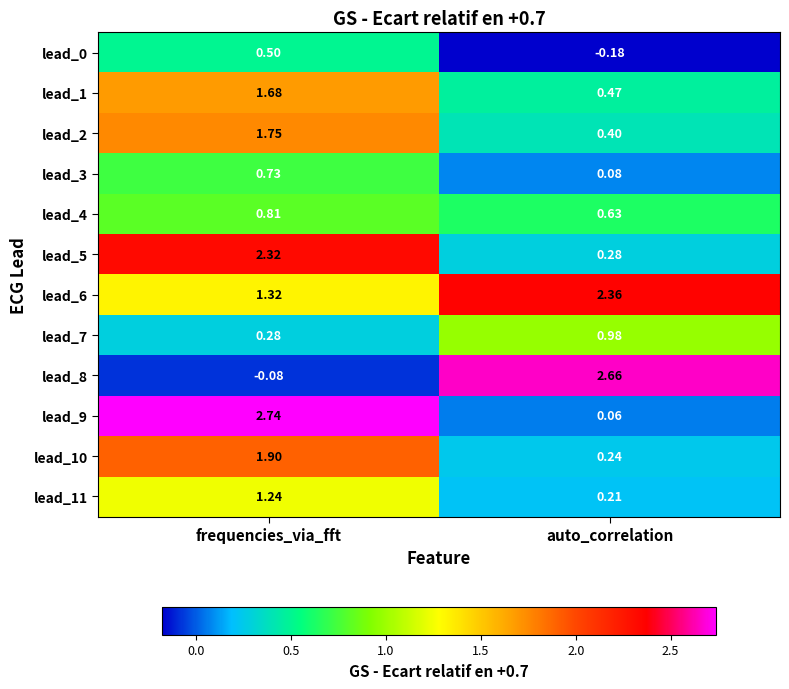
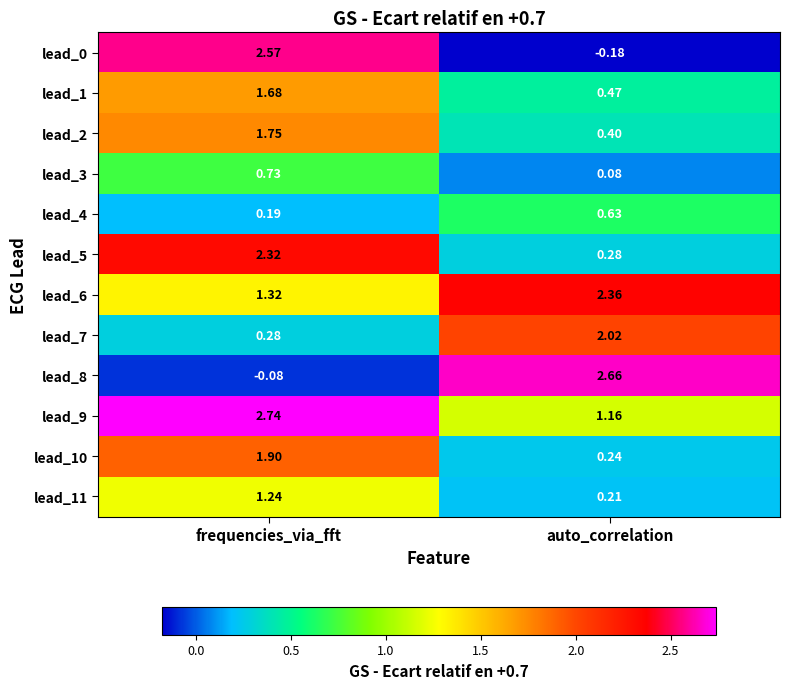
lead_0, frequencies_via_fft: 0.50 -> 2.57
lead_4, frequencies_via_fft: 0.81 -> 0.19
lead_7, auto_correlation: 0.98 -> 2.02
lead_9, auto_correlation: 0.06 -> 1.16
